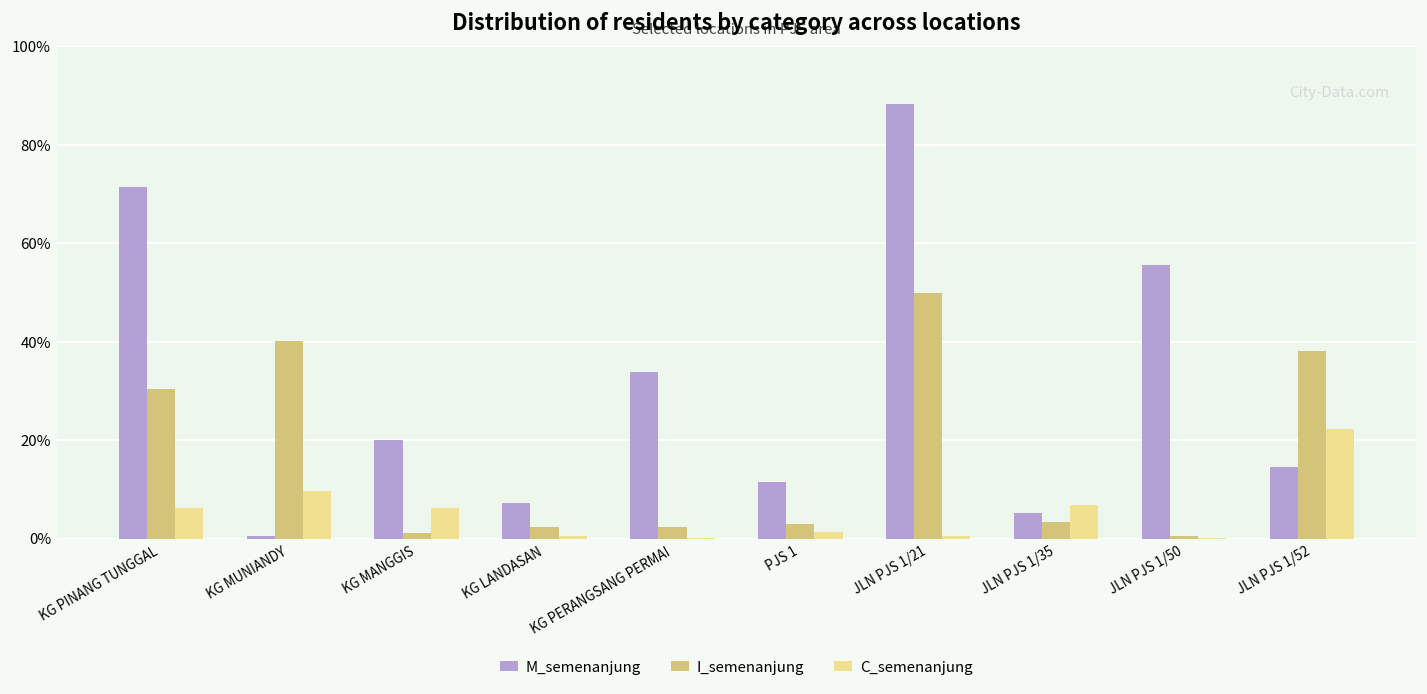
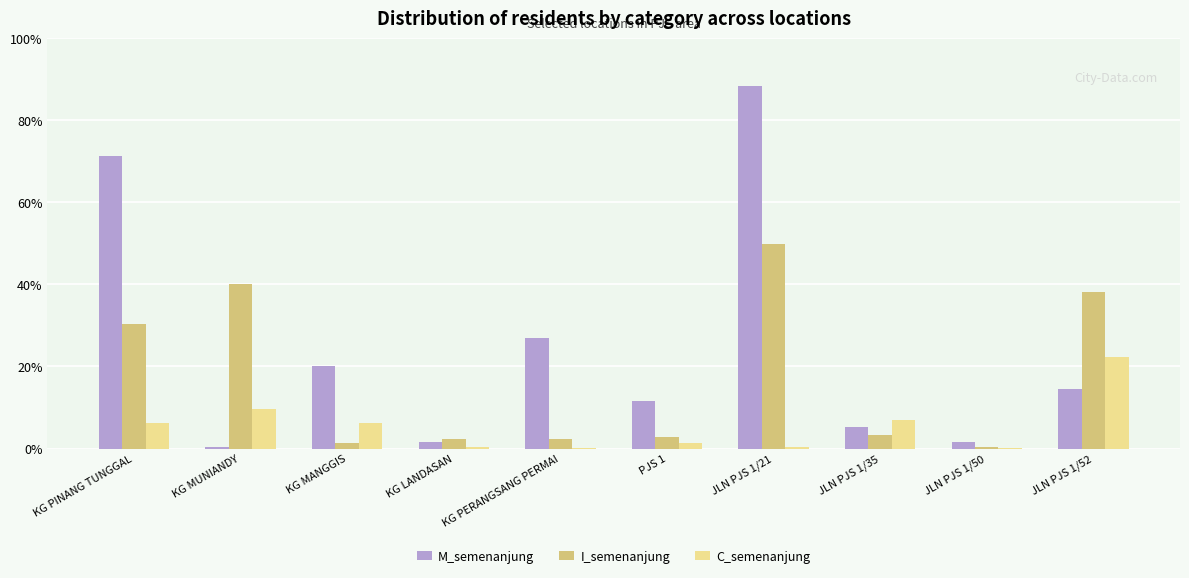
M_semenanjung, KG LANDASAN: 7% -> 2%
M_semenanjung, KG PERANGSANG PERMAI: 34% -> 27%
M_semenanjung, JLN PJS 1/50: 56% -> 2%
